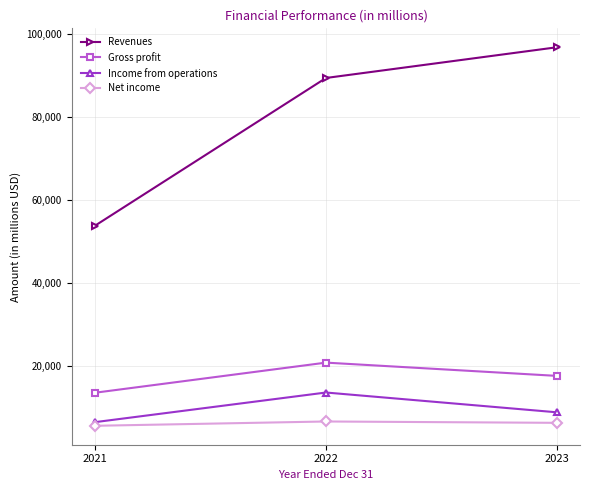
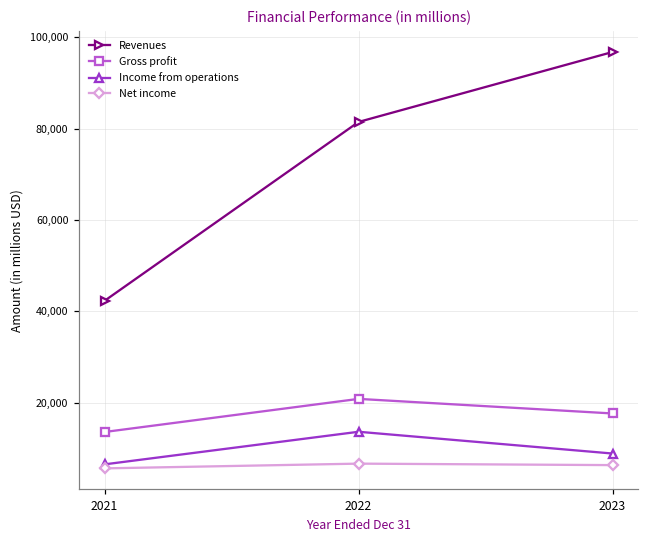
Revenues, 2021: 54,000 -> 42,000
Revenues, 2022: 89,000 -> 81,000
